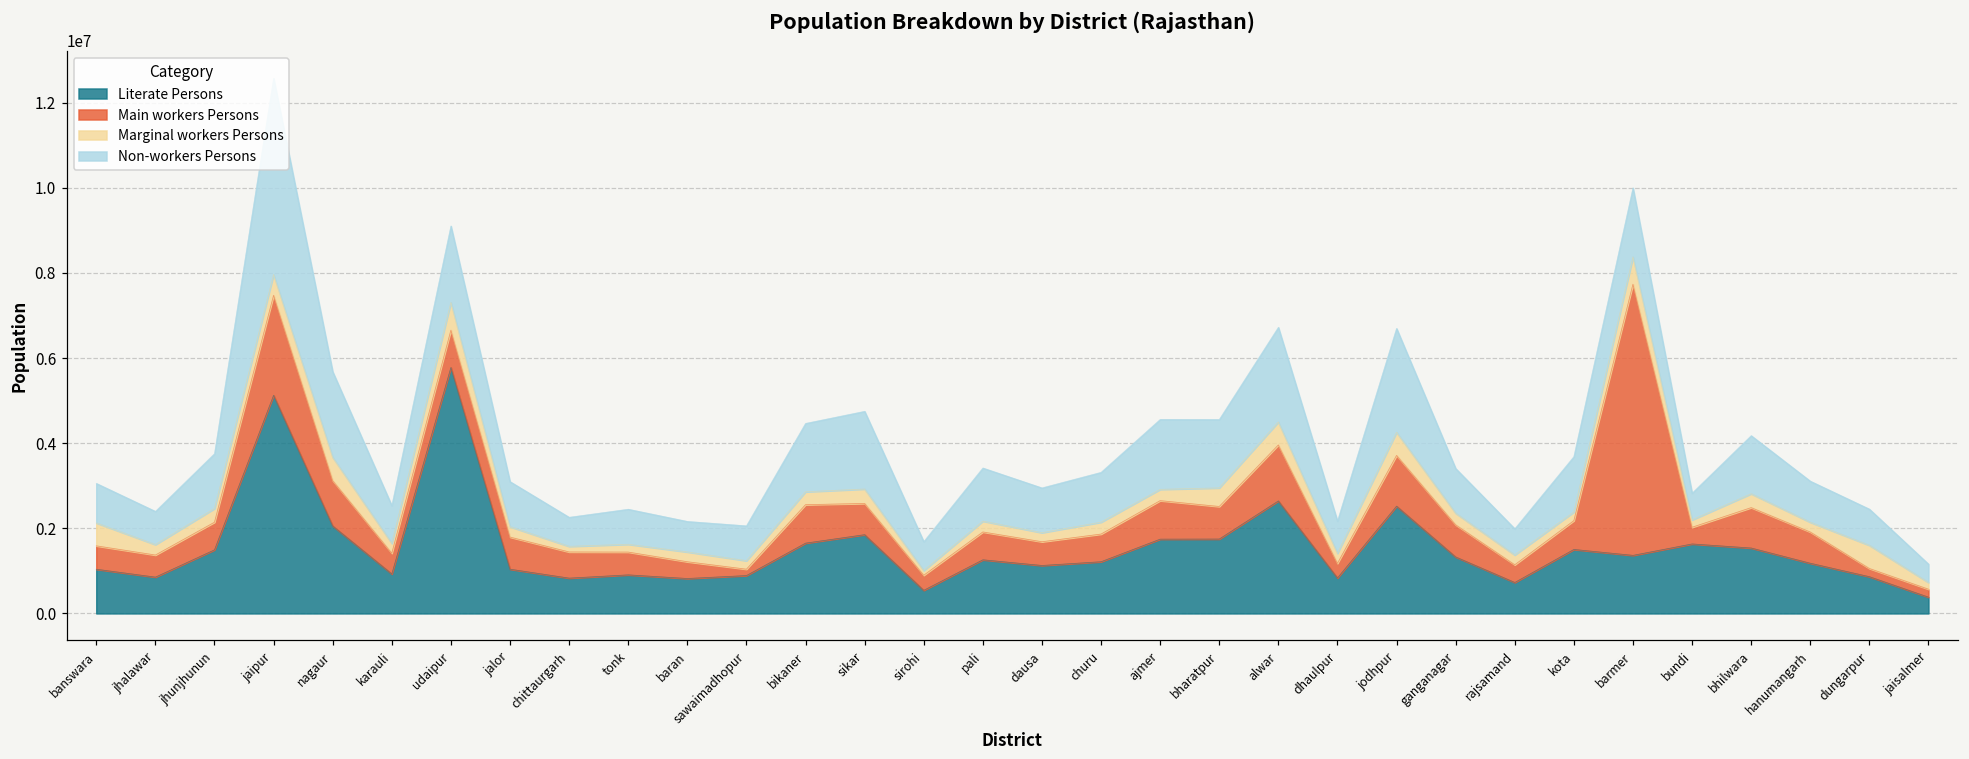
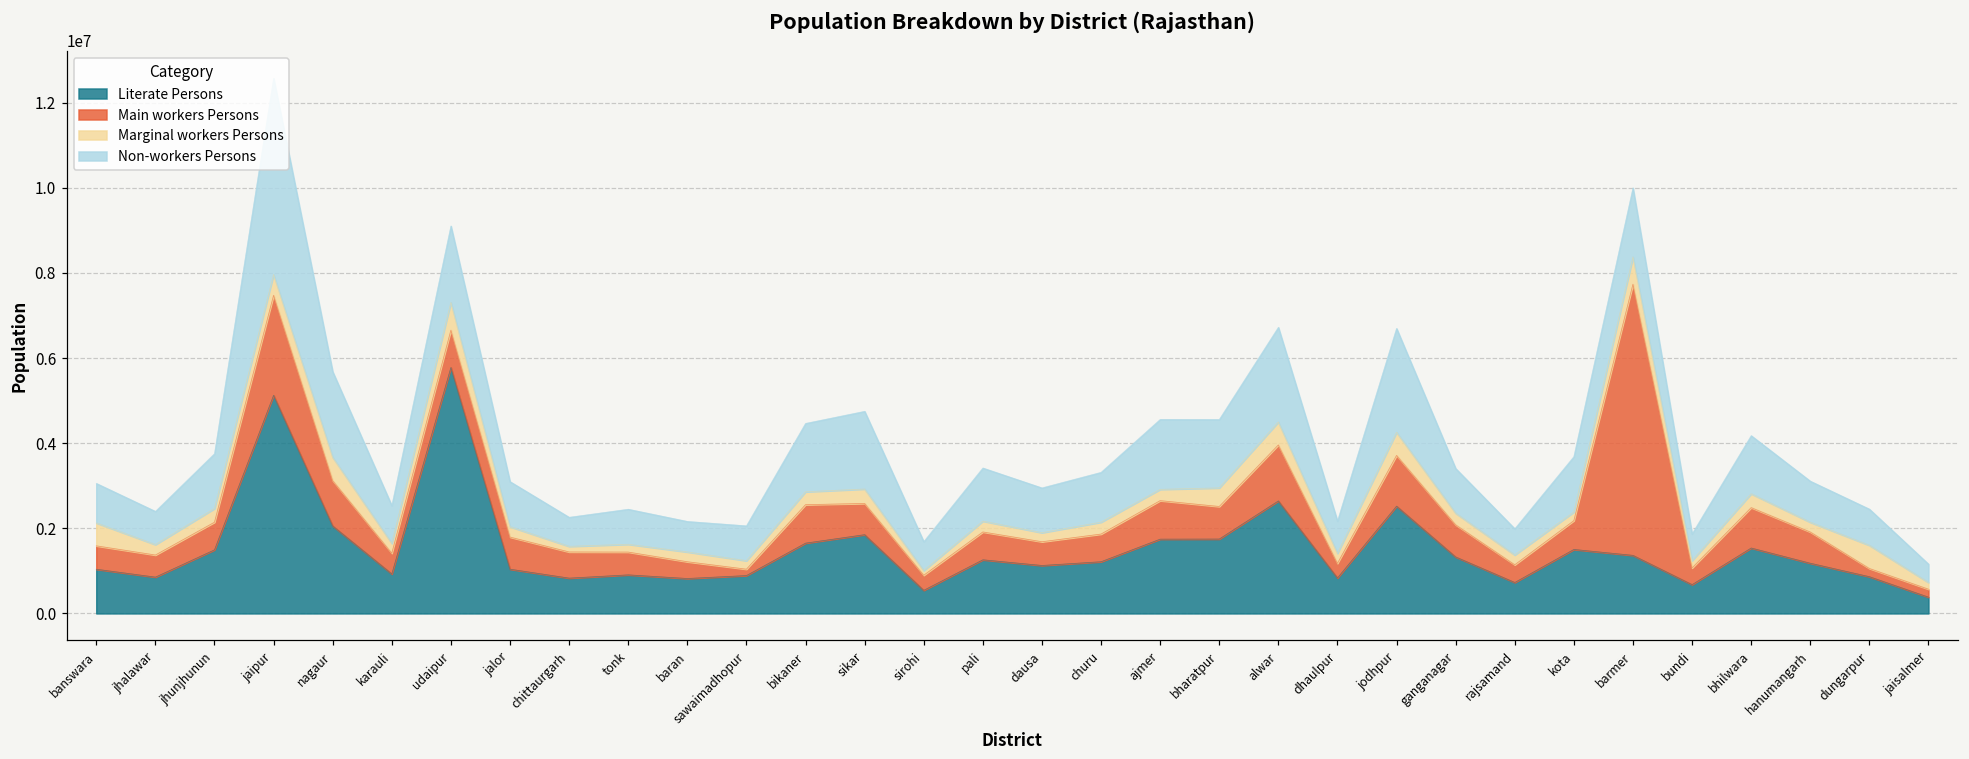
Literate Persons, bundi: 1600000 -> 700000
